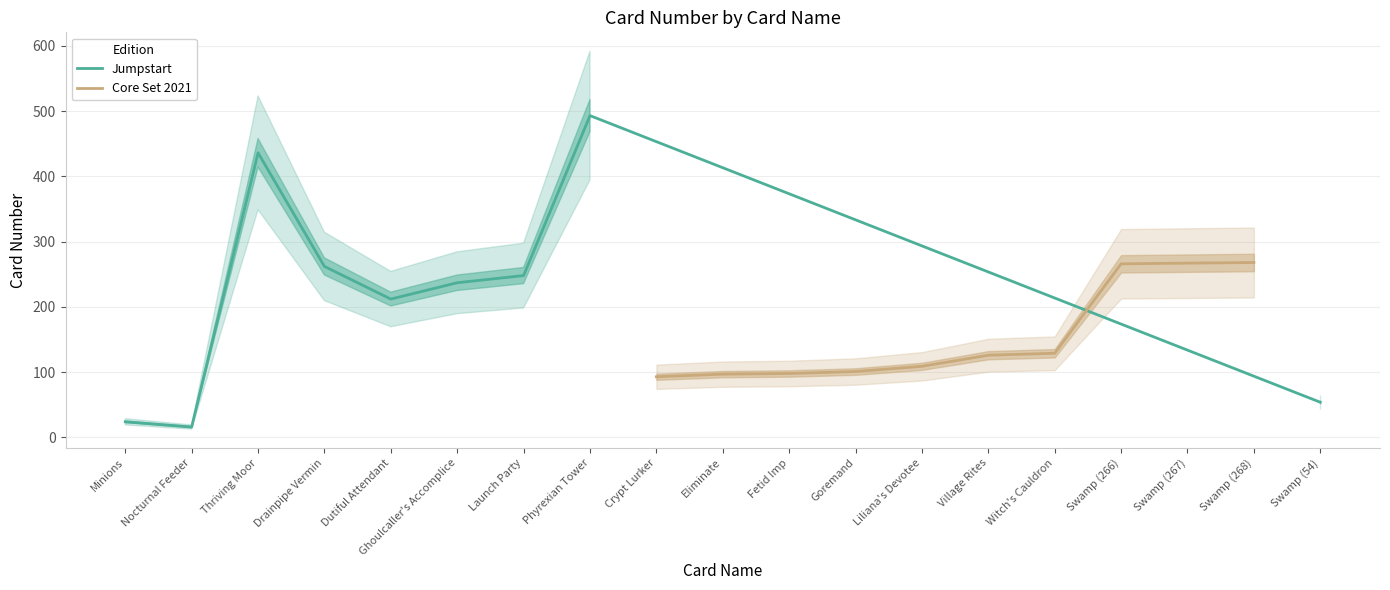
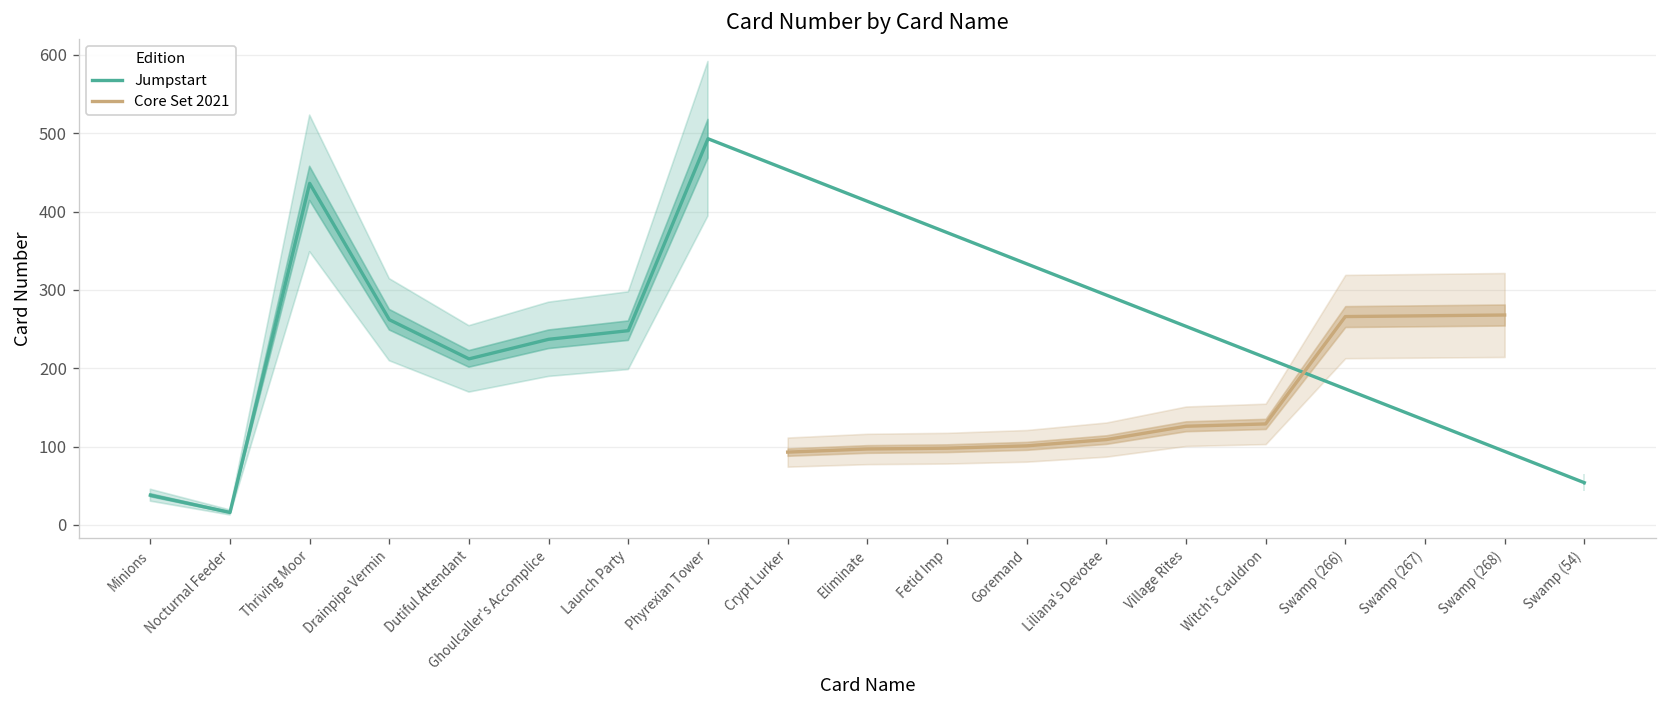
Jumpstart, Minions: 20 -> 40
